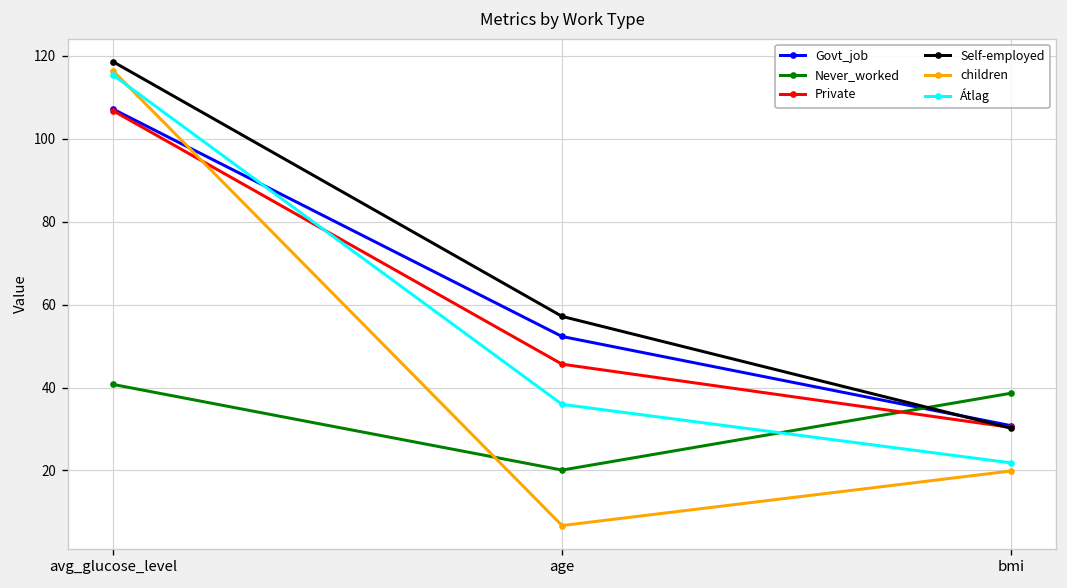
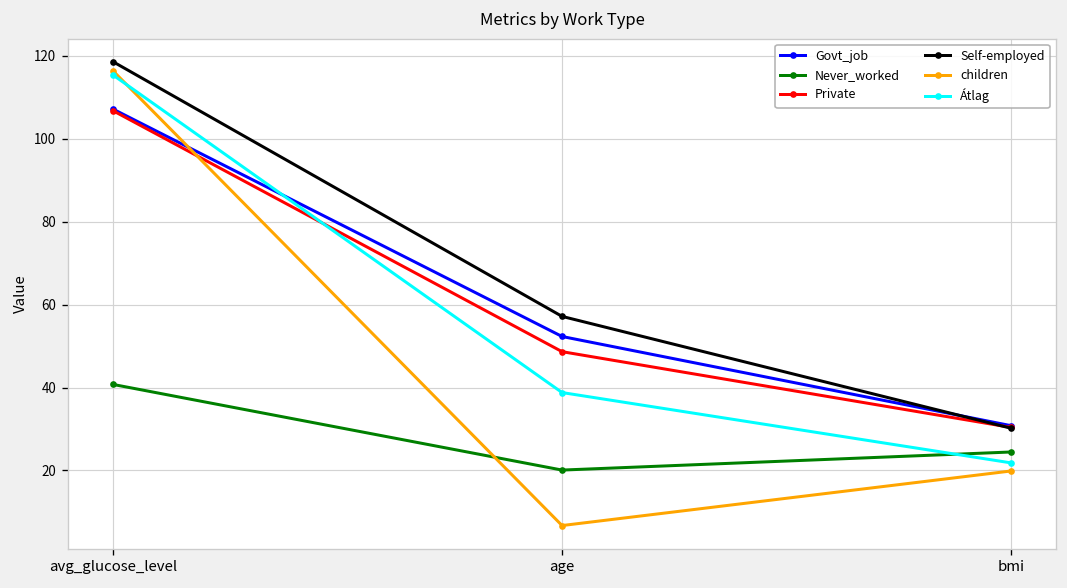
Private, age: 46 -> 49
Átlag, age: 36 -> 39
Never_worked, bmi: 39 -> 24
